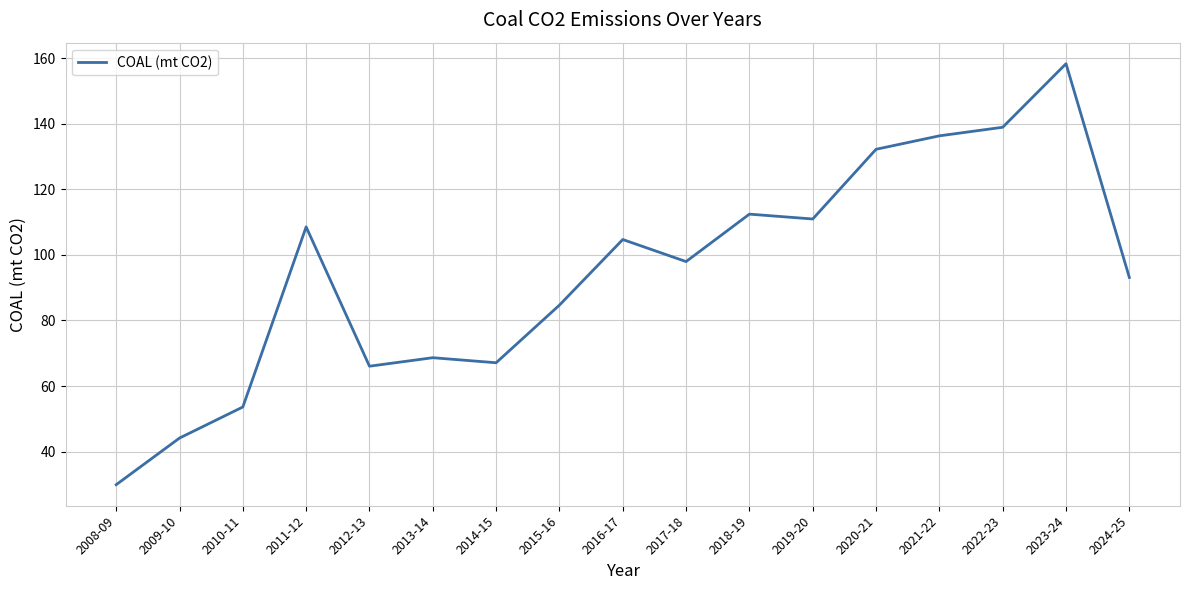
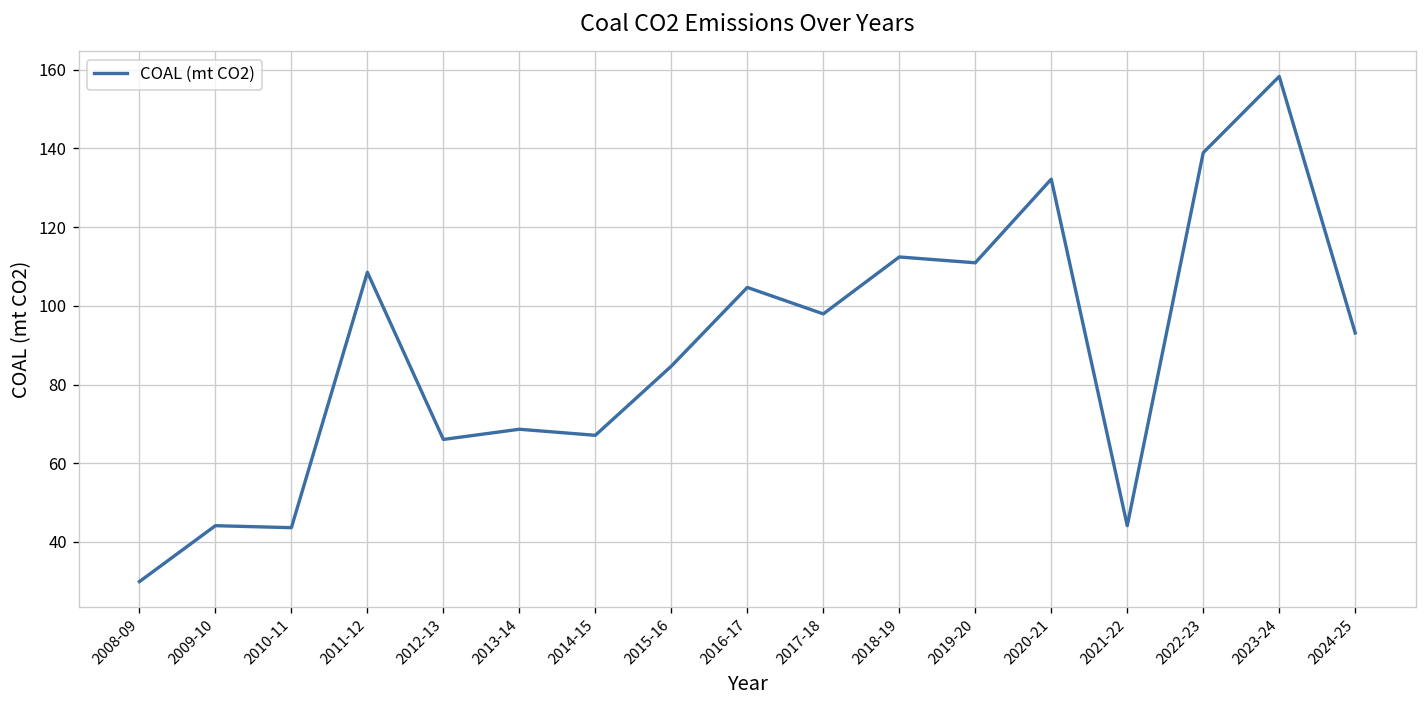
2010-11: 54 -> 44
2021-22: 136 -> 44
